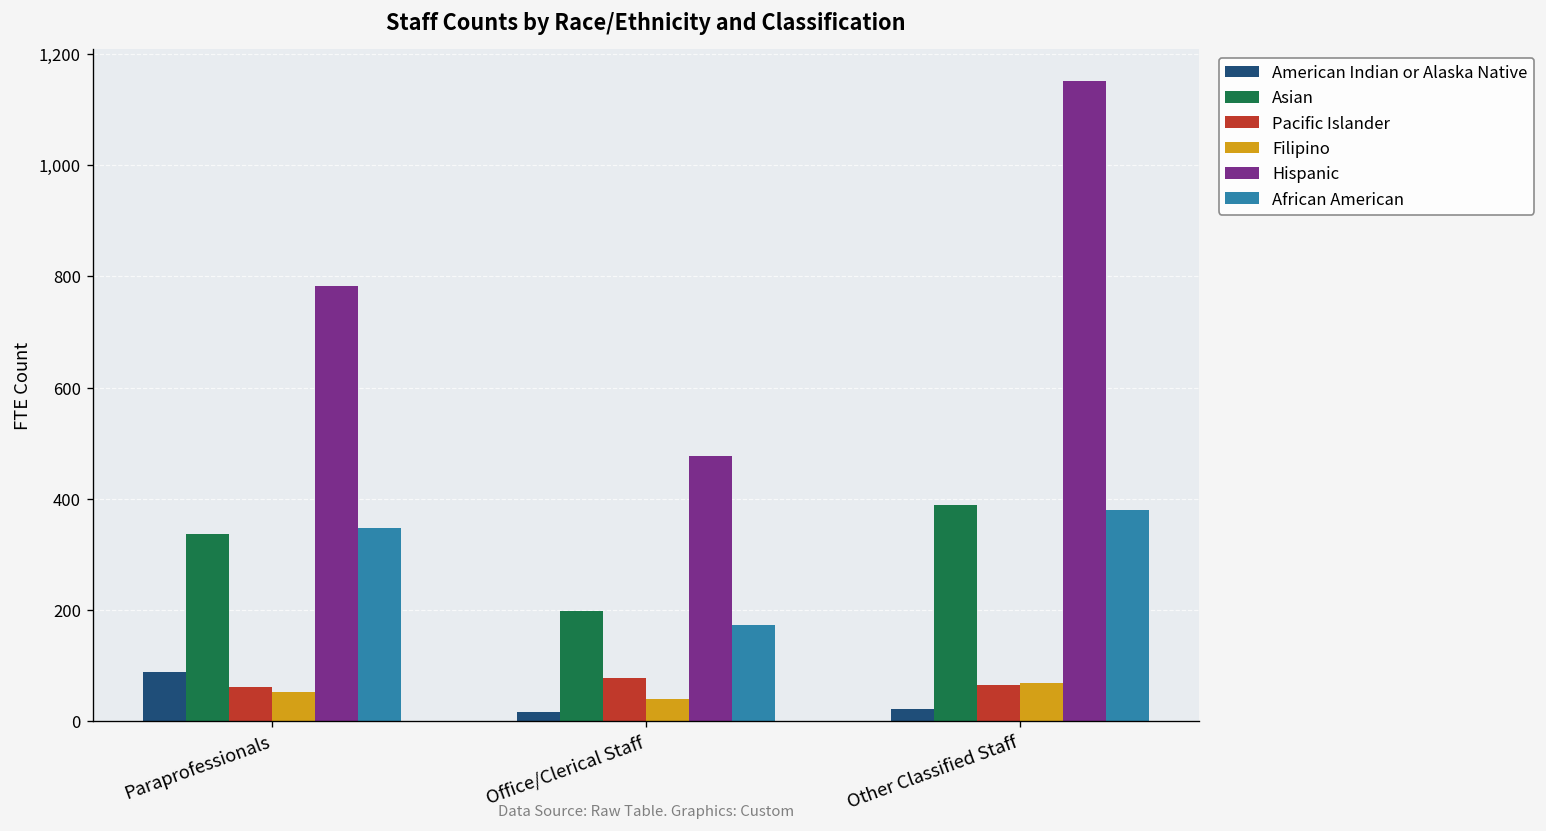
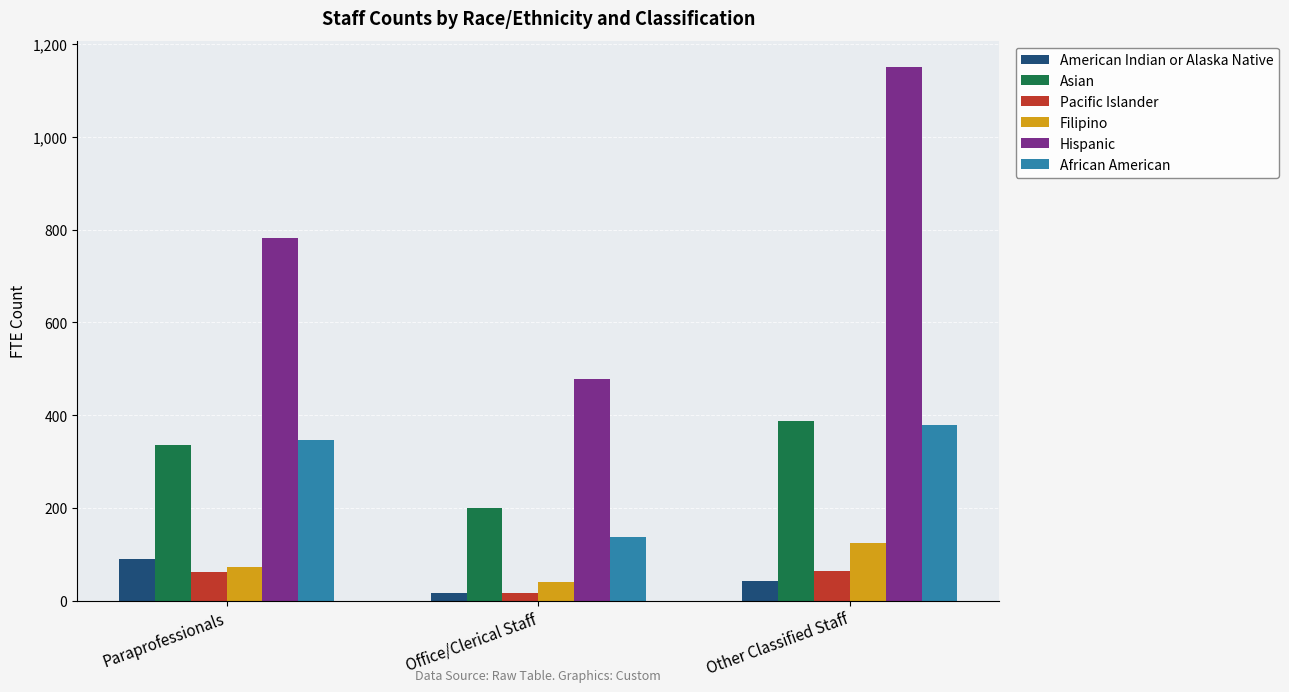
Filipino, Paraprofessionals: 50 -> 70
Pacific Islander, Office/Clerical Staff: 80 -> 20
African American, Office/Clerical Staff: 170 -> 140
American Indian or Alaska Native, Other Classified Staff: 20 -> 40
Filipino, Other Classified Staff: 70 -> 120
